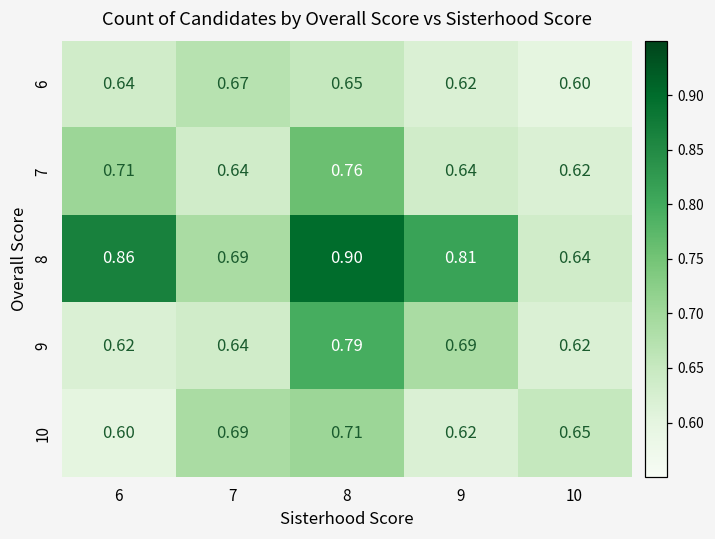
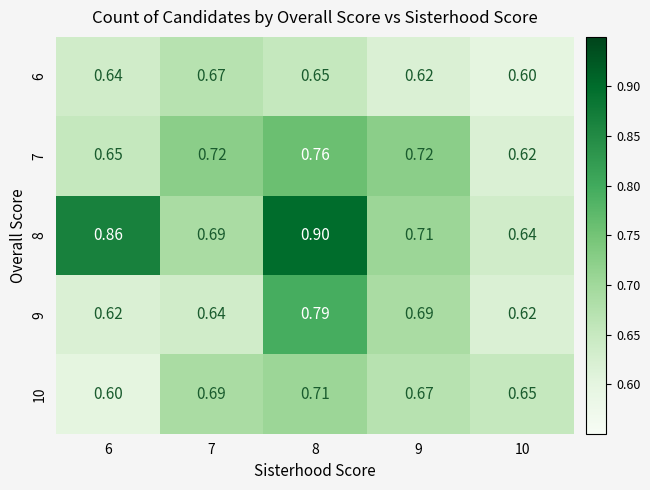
7, 6: 0.71 -> 0.65
7, 7: 0.64 -> 0.72
7, 9: 0.64 -> 0.72
8, 9: 0.81 -> 0.71
10, 9: 0.62 -> 0.67
